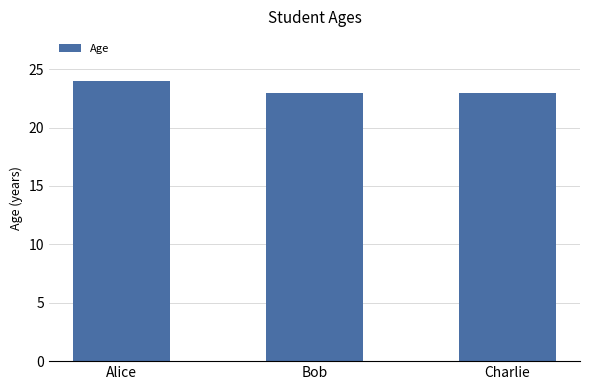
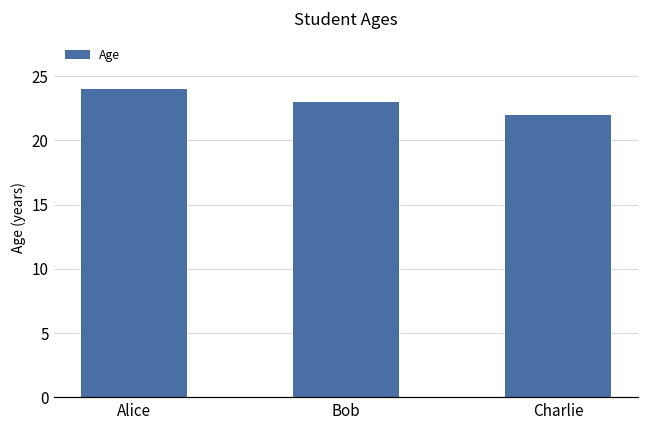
Charlie: 23 -> 22
